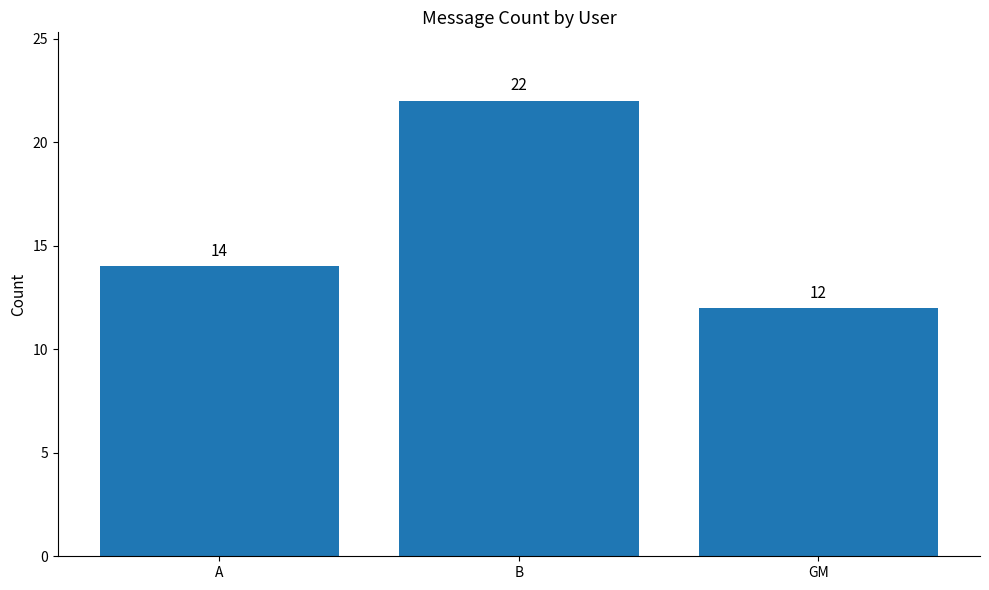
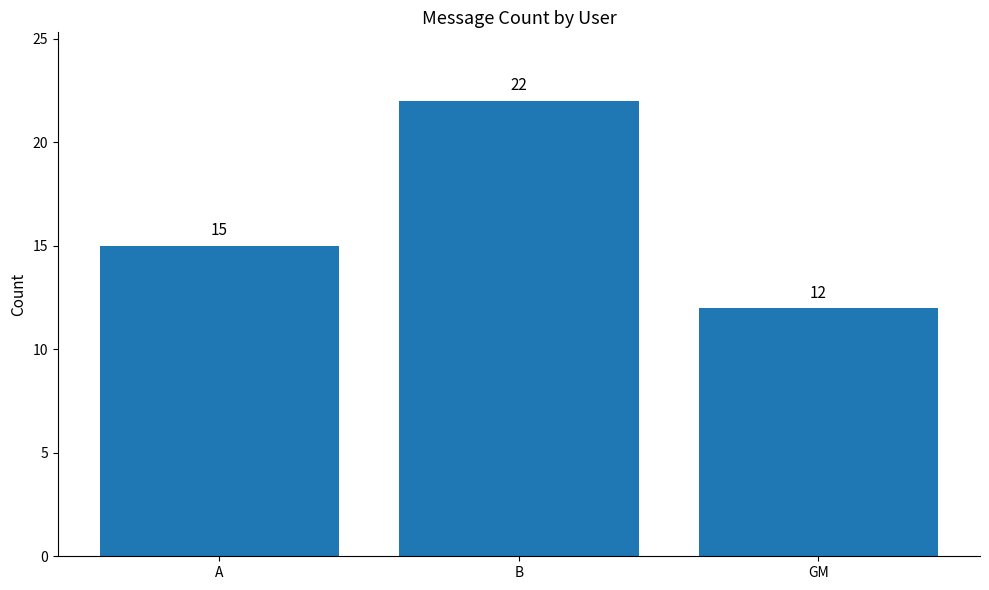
A: 14 -> 15
